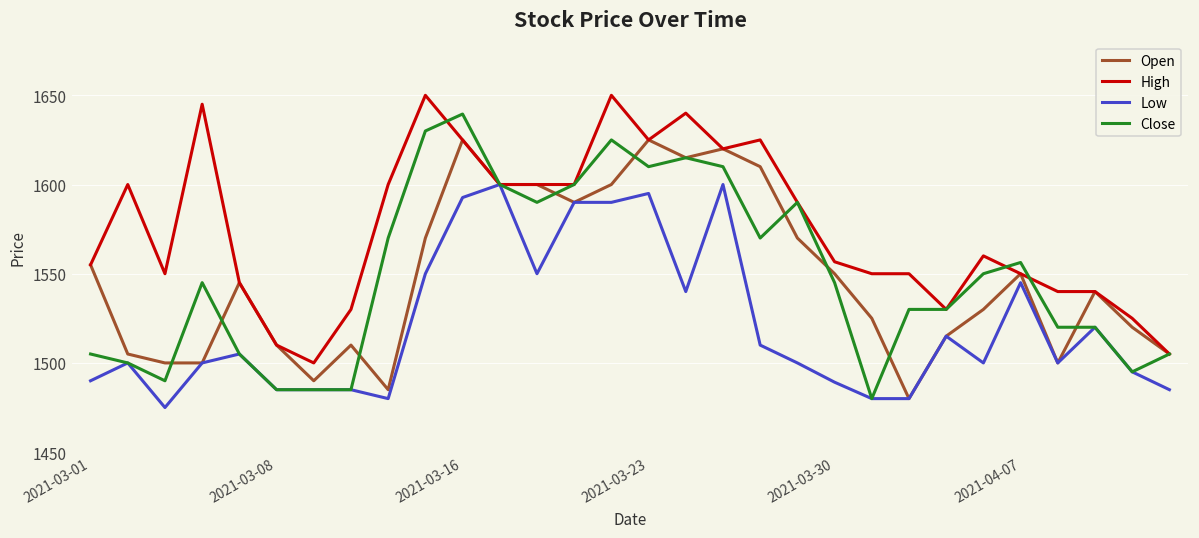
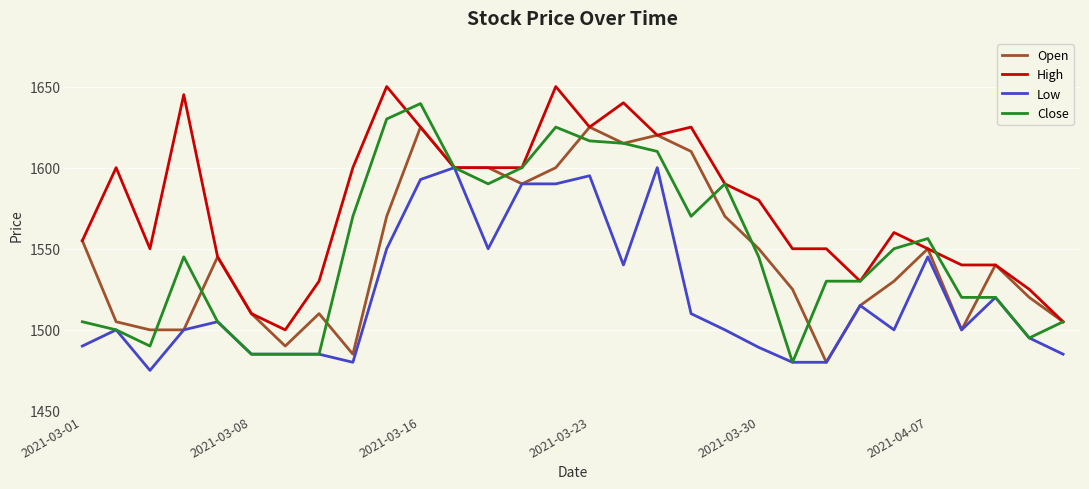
Close, 2021-03-23: 1610 -> 1617
High, 2021-03-30: 1557 -> 1580
